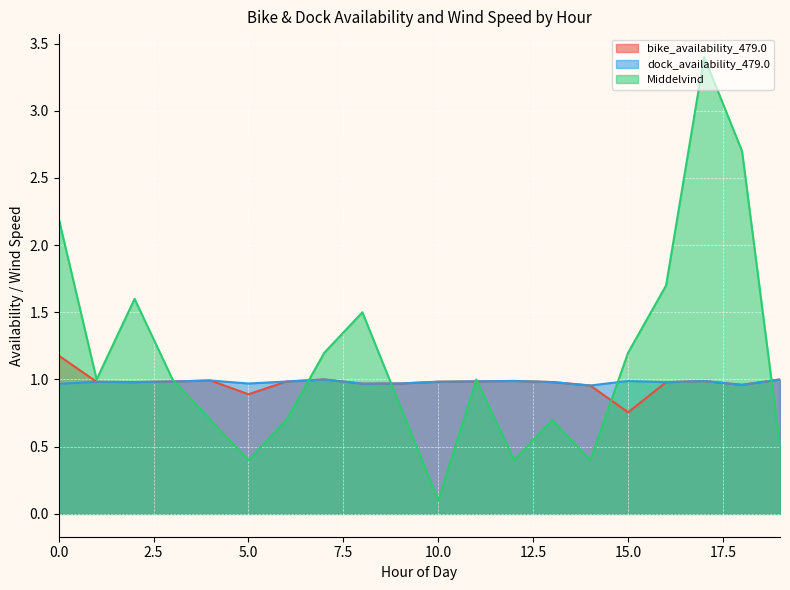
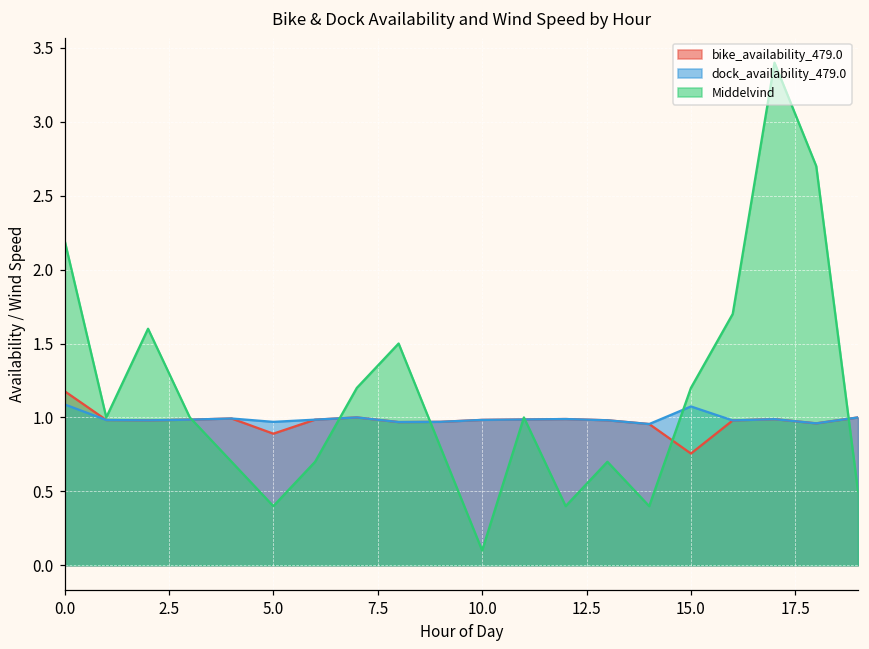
dock_availability_479.0, 0.0: 0.97 -> 1.09
dock_availability_479.0, 15.0: 0.99 -> 1.07
